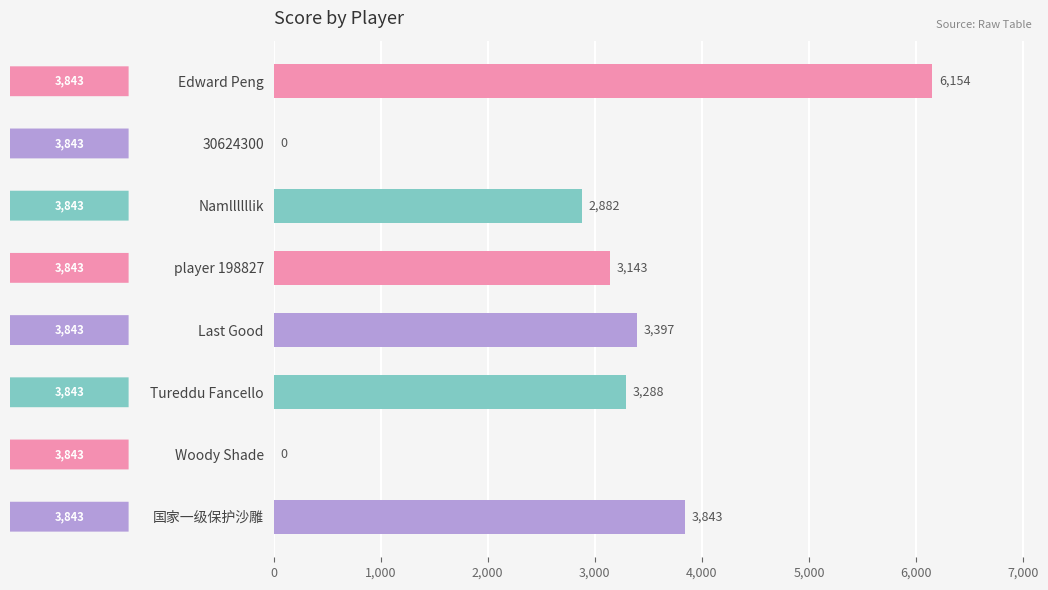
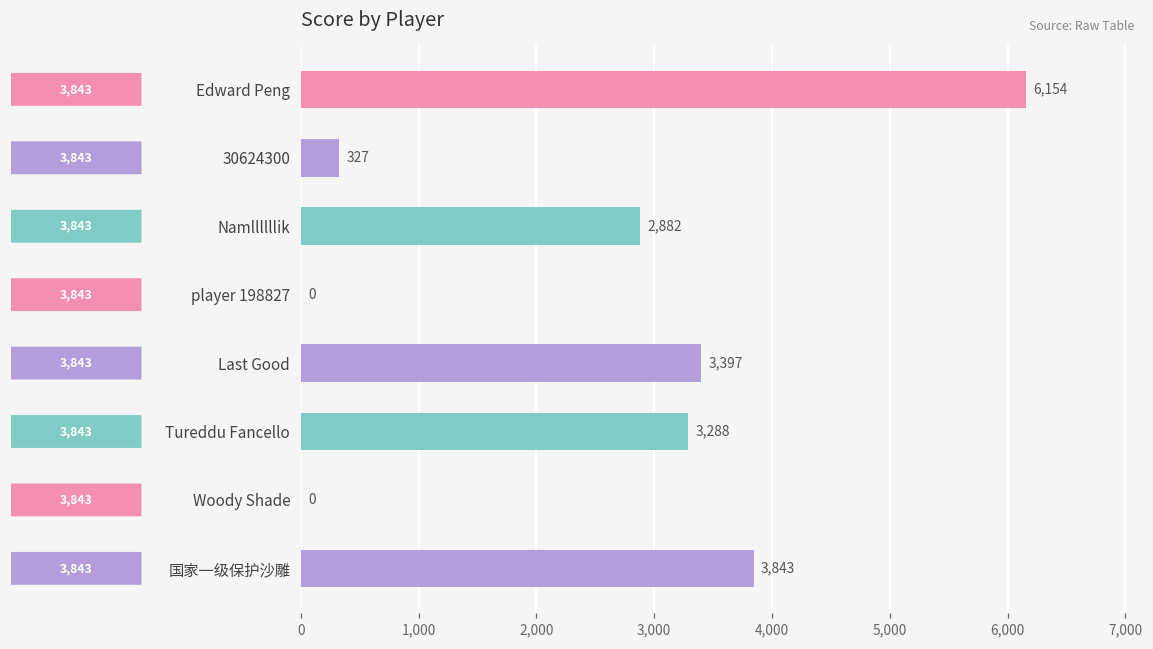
30624300: 0 -> 327
player 198827: 3,143 -> 0
